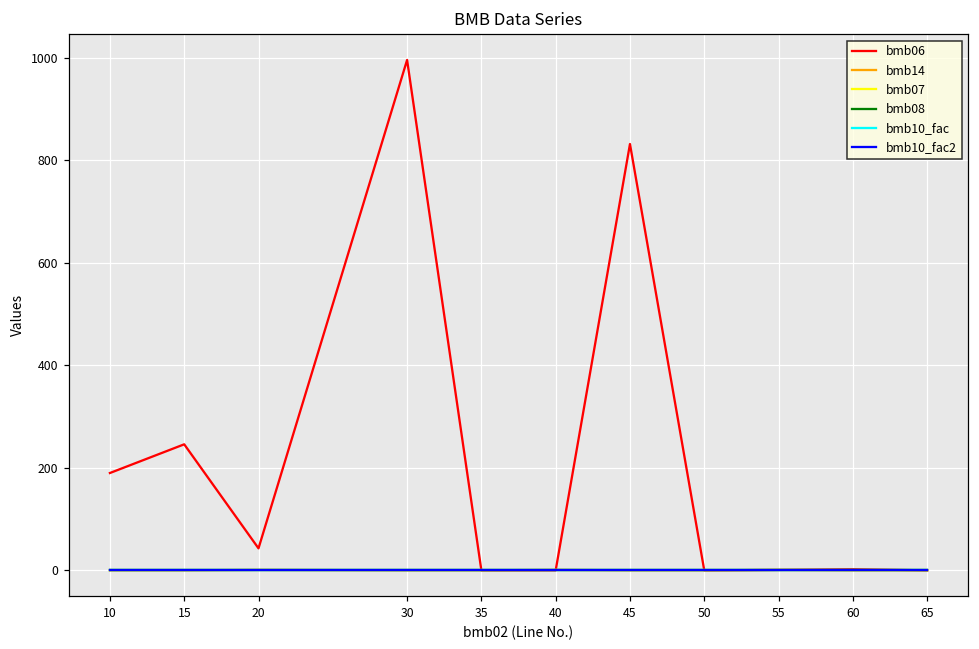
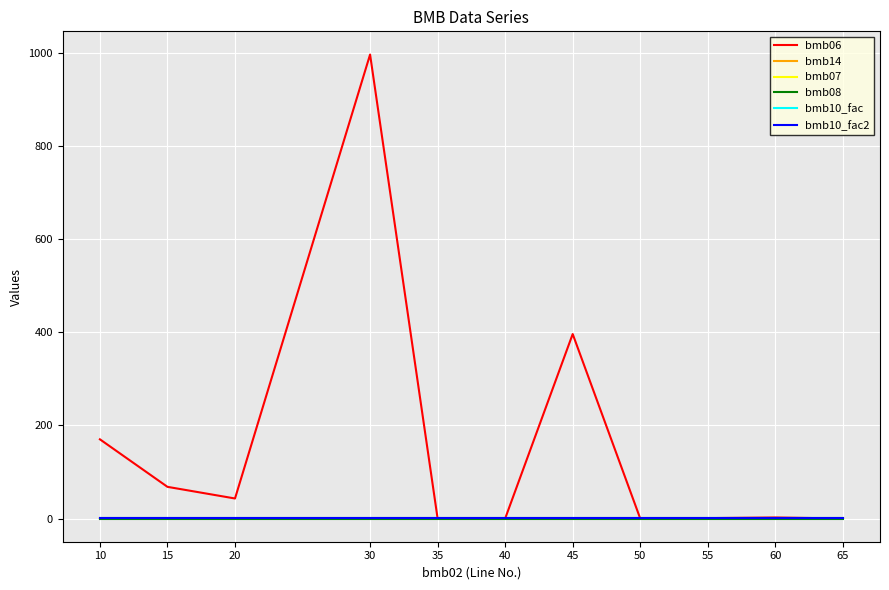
bmb06, 10: 190 -> 170
bmb06, 15: 250 -> 70
bmb06, 45: 830 -> 400
